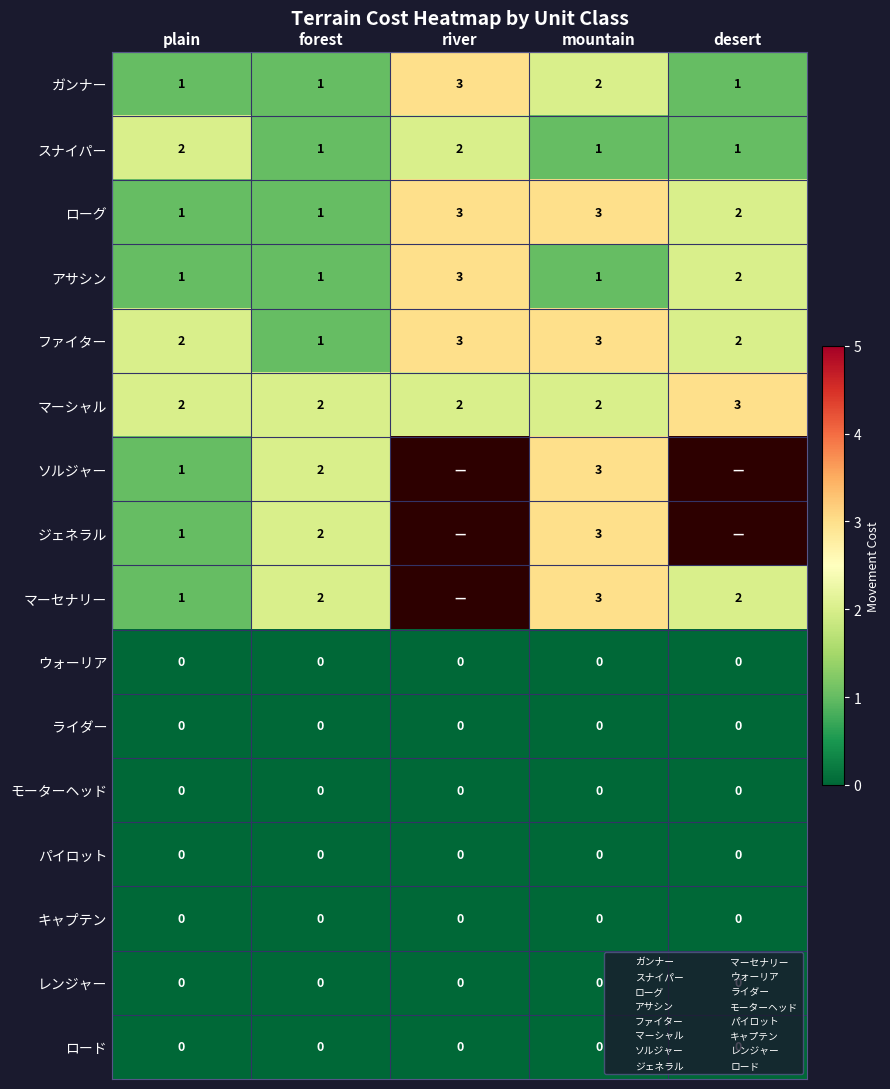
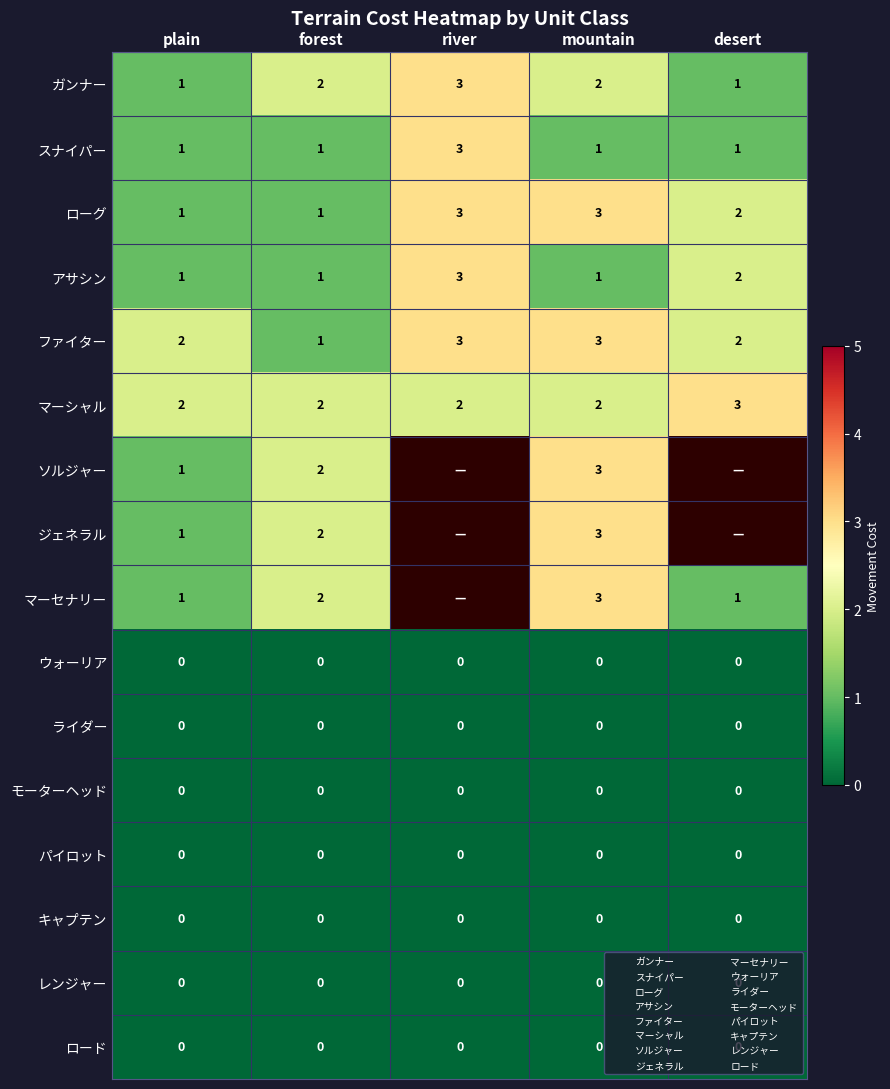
ガンナー, forest: 1 -> 2
スナイパー, plain: 2 -> 1
スナイパー, river: 2 -> 3
マーセナリー, desert: 2 -> 1
